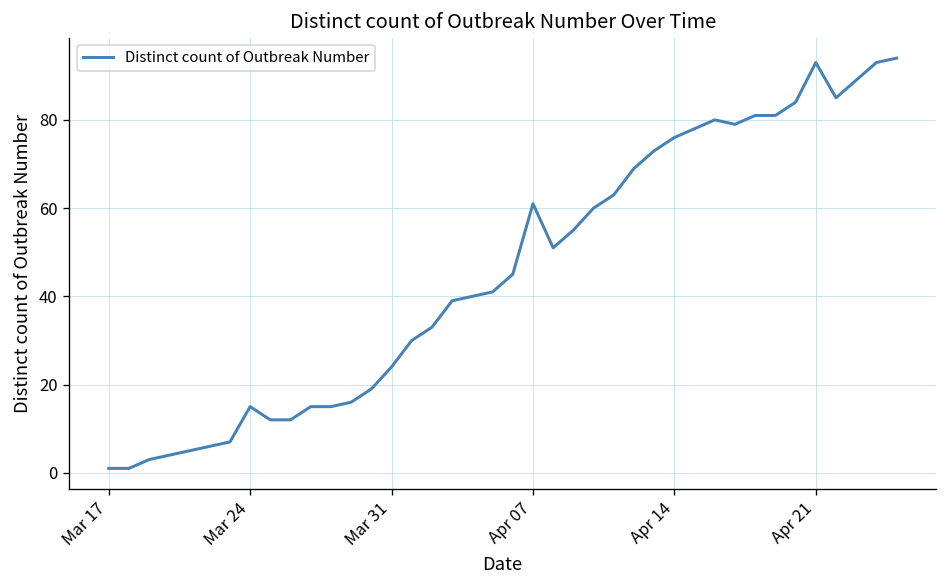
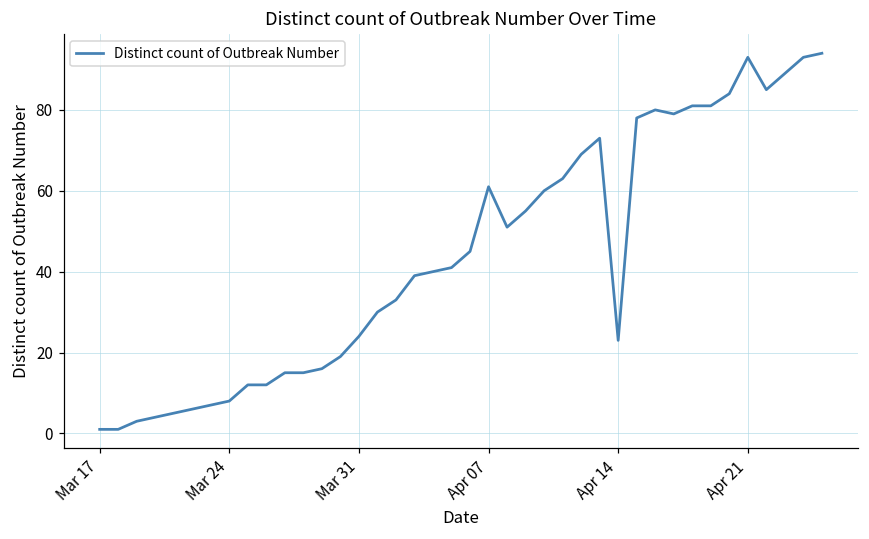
Mar 24: 15 -> 8
Apr 14: 76 -> 23
